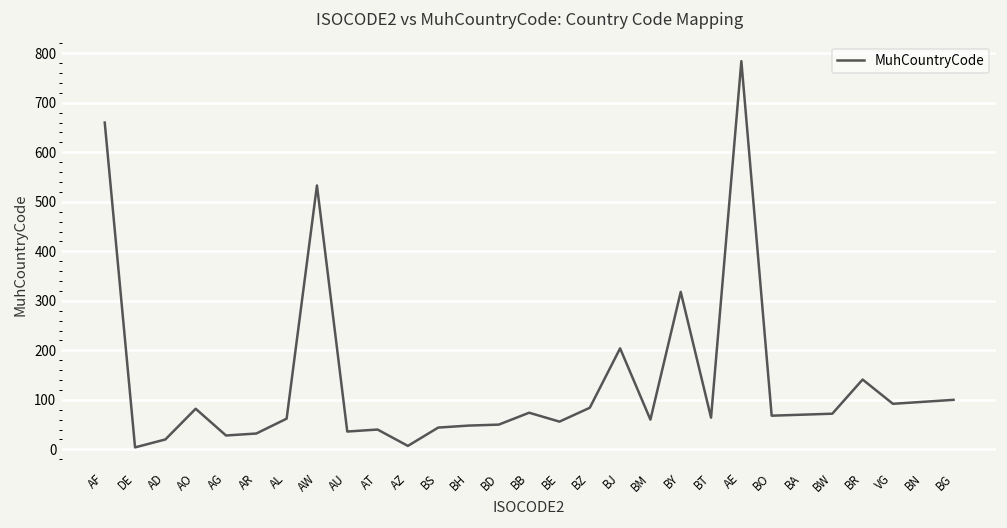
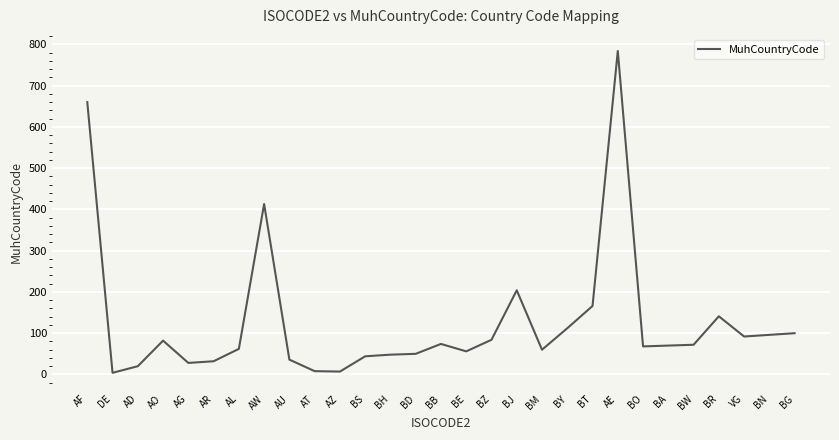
AW: 530 -> 410
AT: 40 -> 10
BY: 320 -> 110
BT: 60 -> 170
